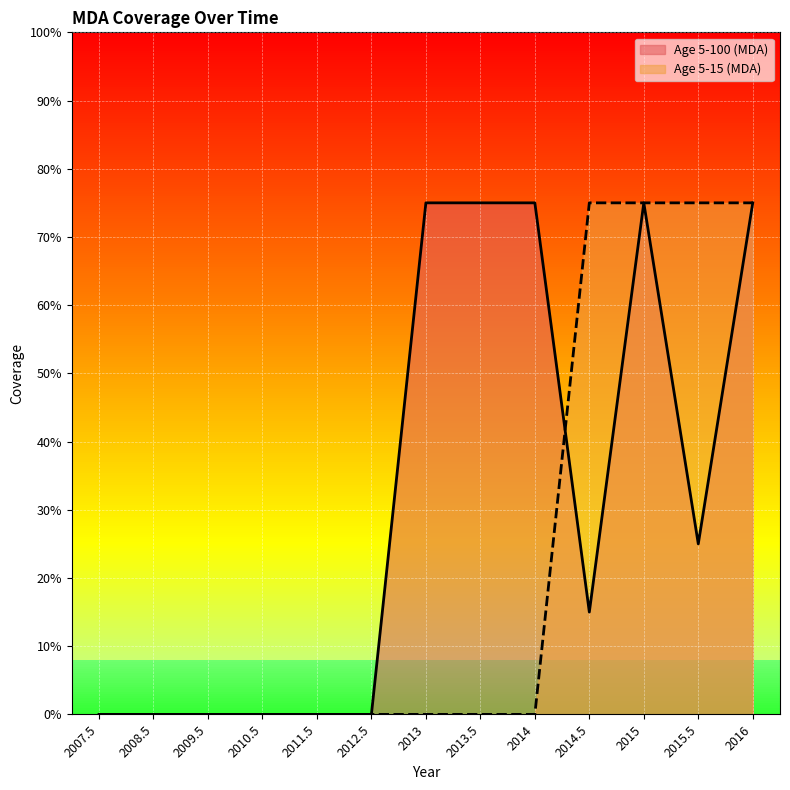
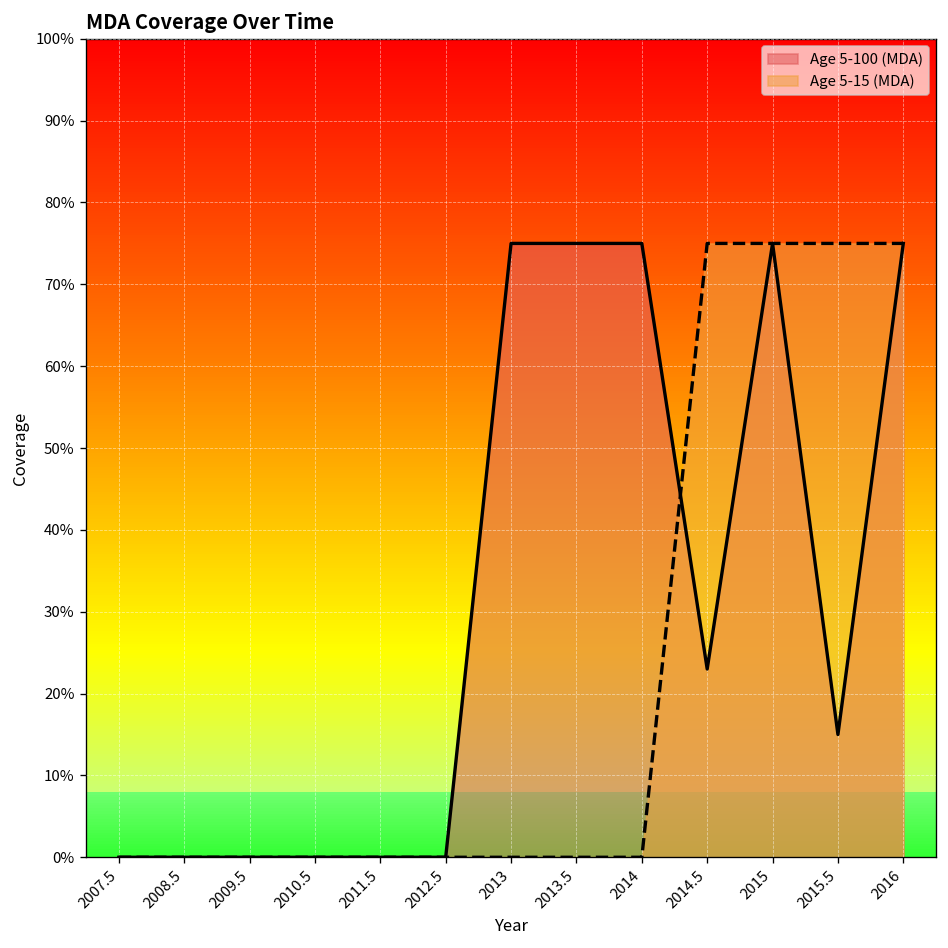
Age 5-100 (MDA), 2014.5: 15% -> 23%
Age 5-100 (MDA), 2015.5: 25% -> 15%
